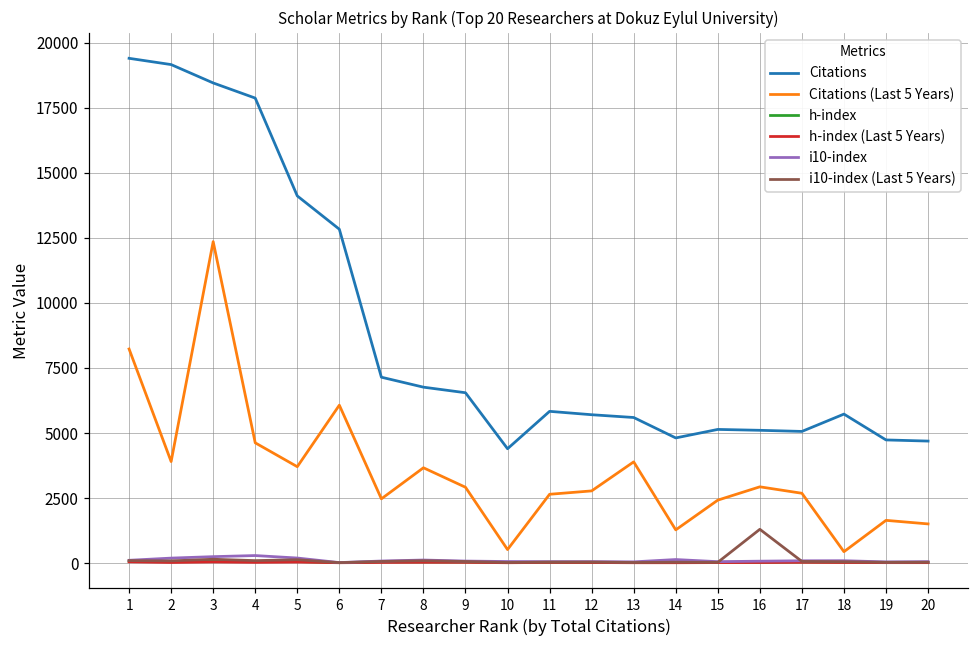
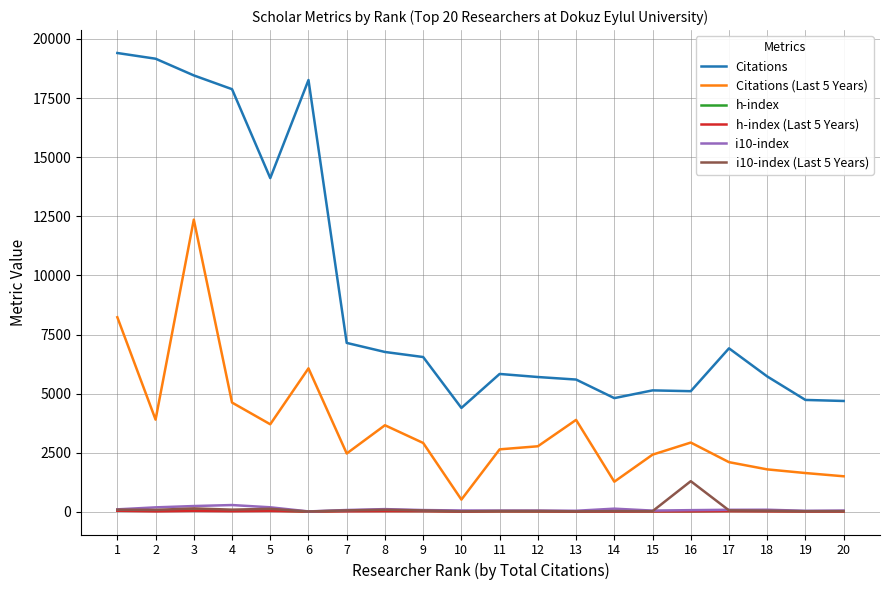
Citations, 6: 12800 -> 18300
Citations, 17: 5100 -> 6900
Citations (Last 5 Years), 17: 2700 -> 2100
Citations (Last 5 Years), 18: 400 -> 1800
